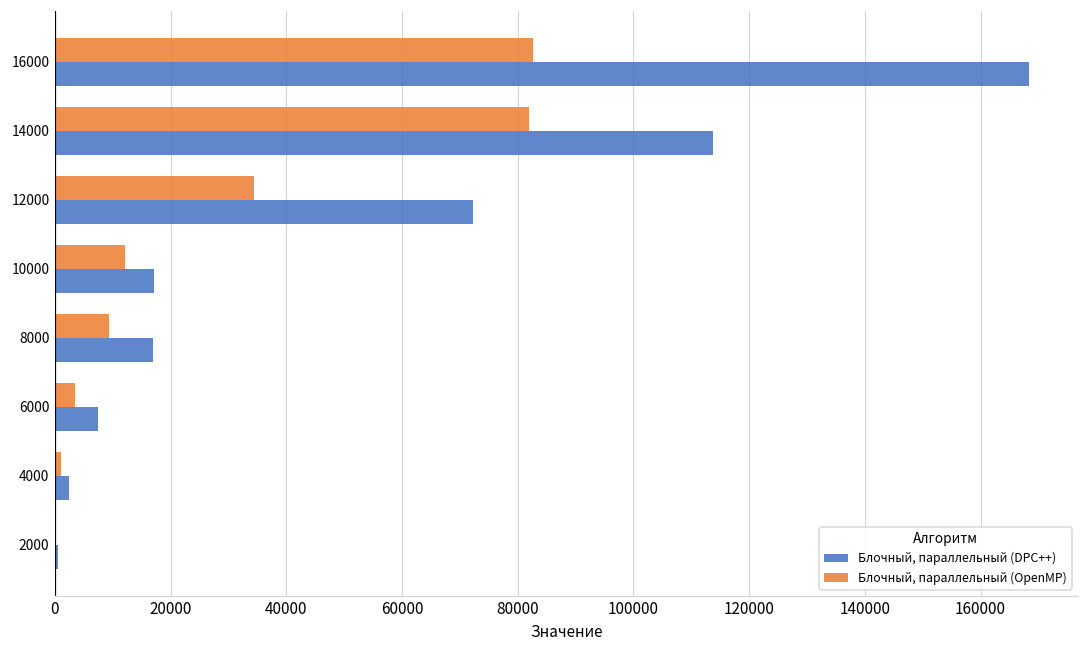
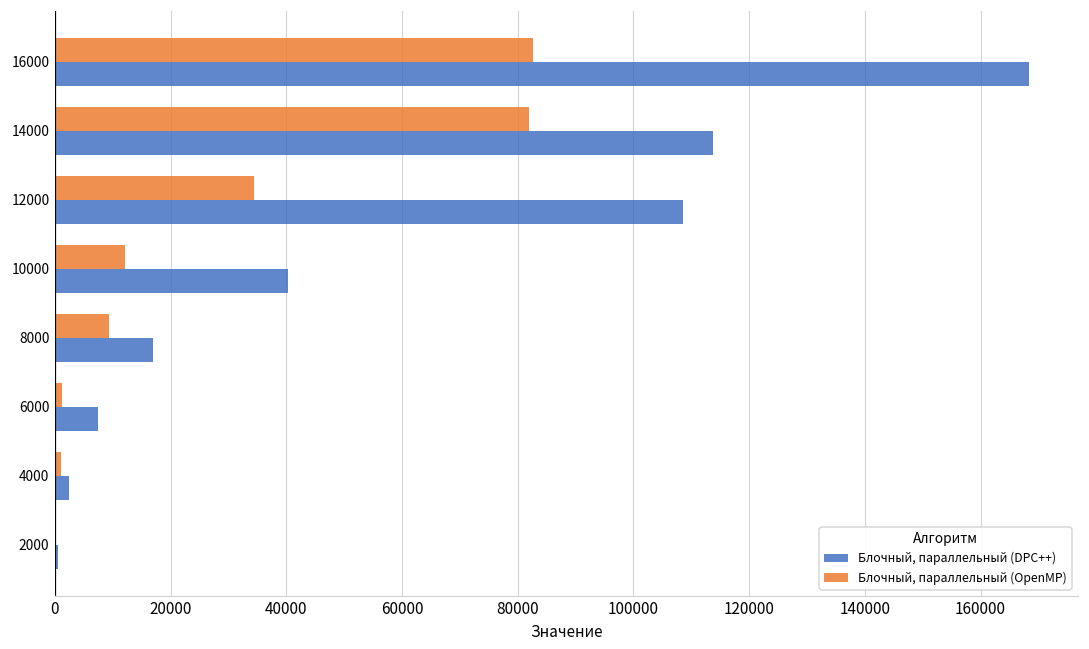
Блочный, параллельный (DPC++), 12000: 72000 -> 109000
Блочный, параллельный (DPC++), 10000: 17000 -> 40000
Блочный, параллельный (OpenMP), 6000: 3000 -> 1000
